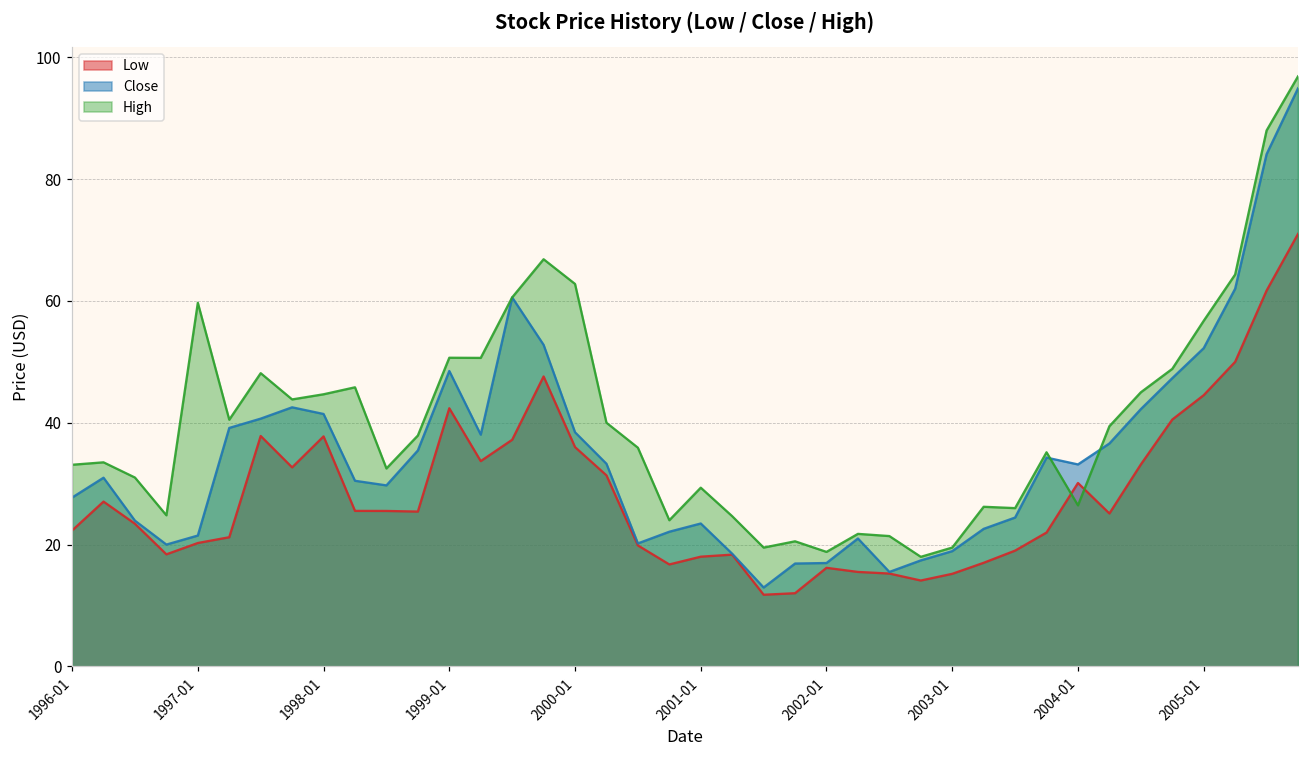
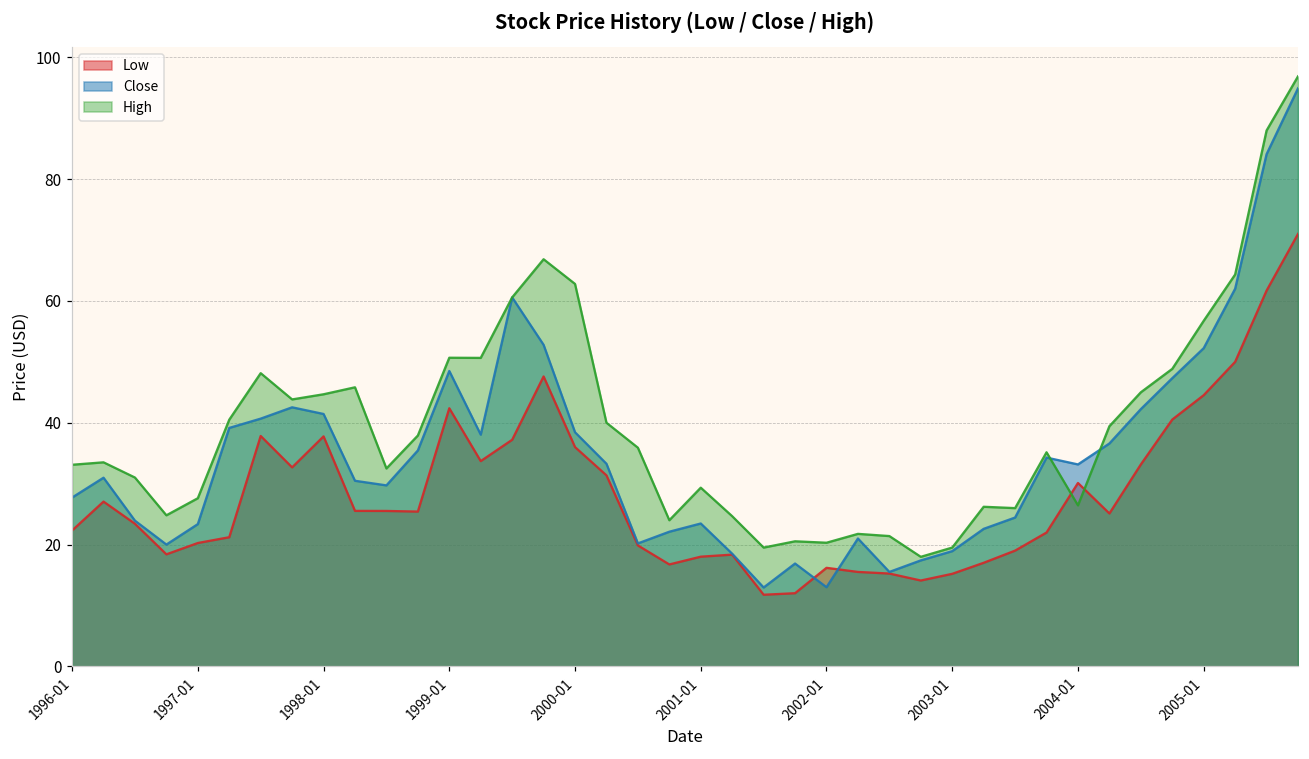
Close, 1997-01: 21 -> 23
High, 1997-01: 60 -> 28
Close, 2002-01: 17 -> 13
High, 2002-01: 19 -> 20
